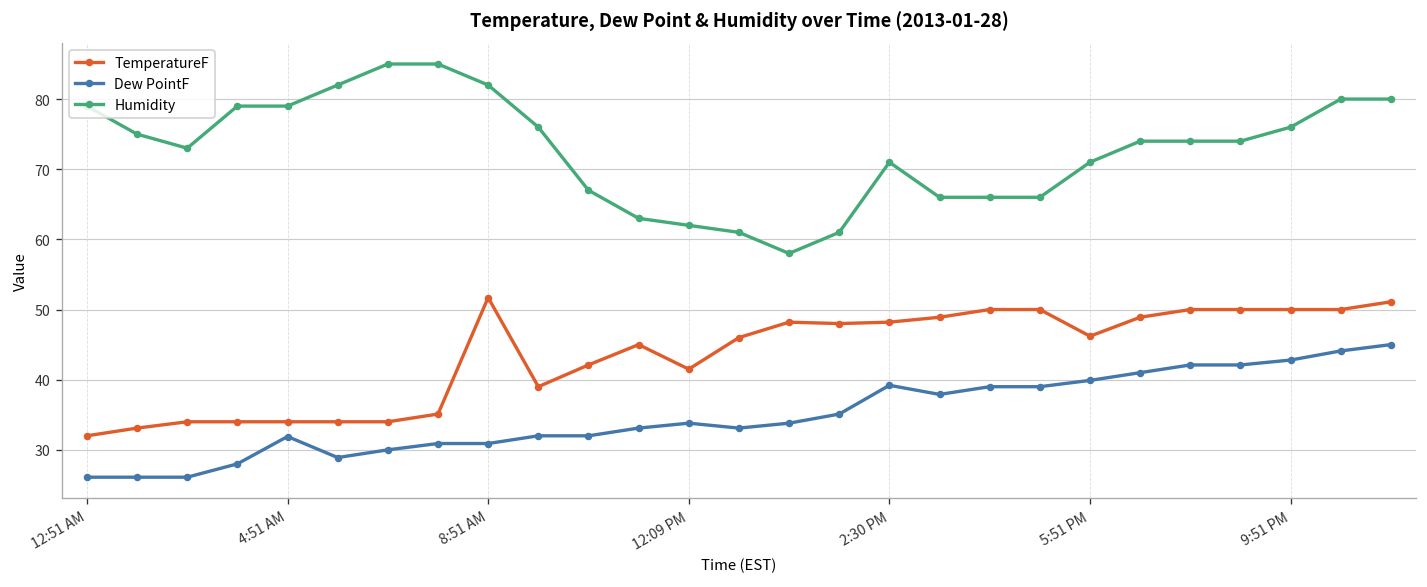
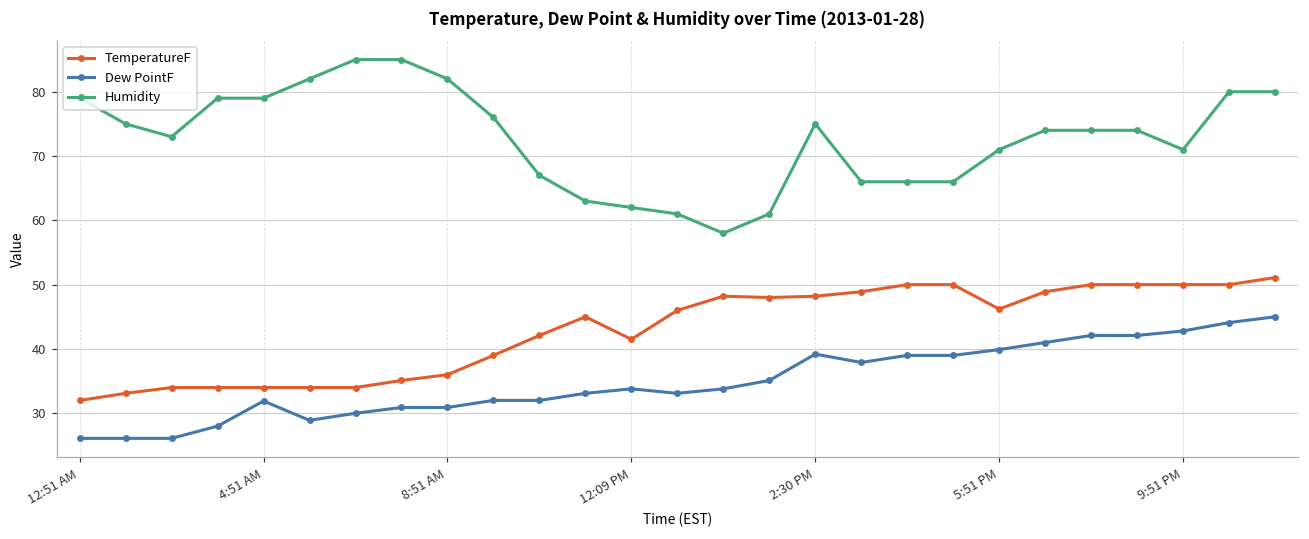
TemperatureF, 8:51 AM: 52 -> 36
Humidity, 2:30 PM: 71 -> 75
Humidity, 9:51 PM: 76 -> 71
